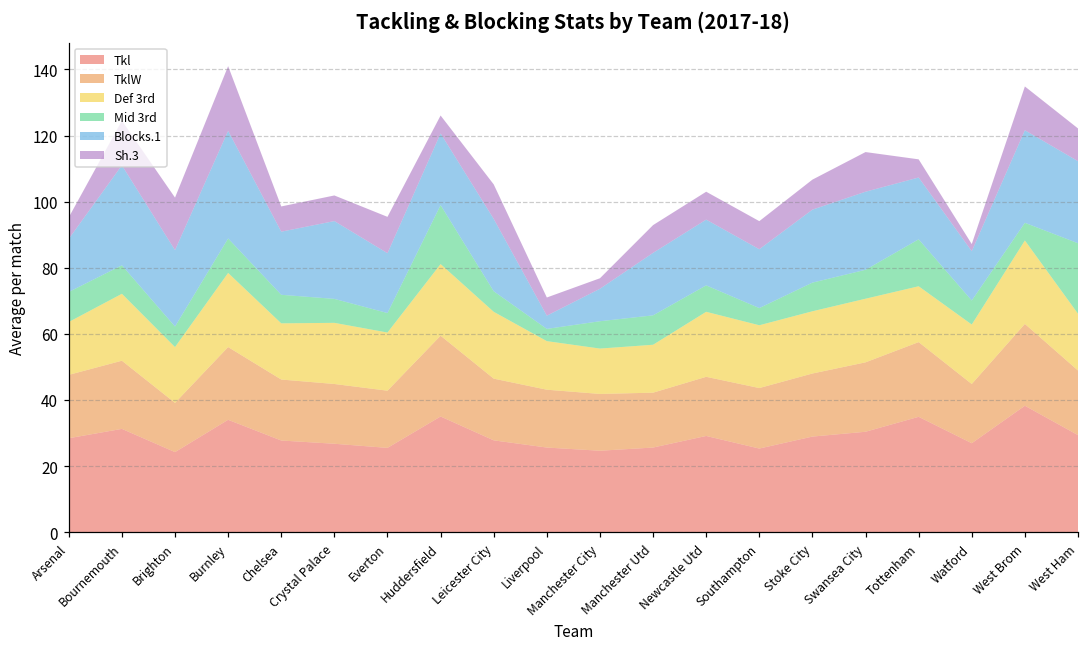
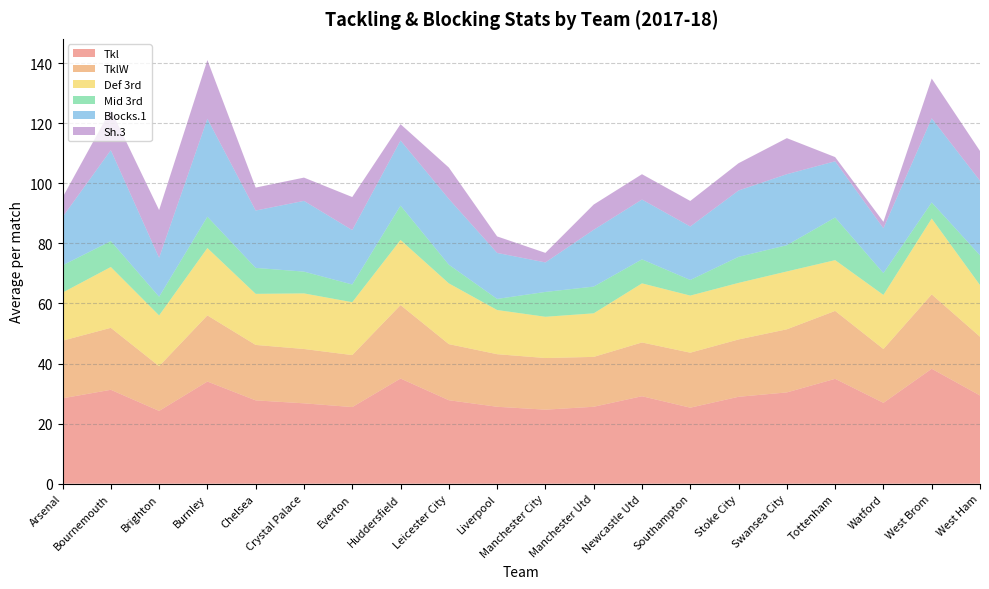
Blocks.1, Brighton: 23 -> 13
Mid 3rd, Huddersfield: 18 -> 11
Blocks.1, Liverpool: 4 -> 15
Sh.3, Tottenham: 6 -> 1
Mid 3rd, West Ham: 21 -> 10
